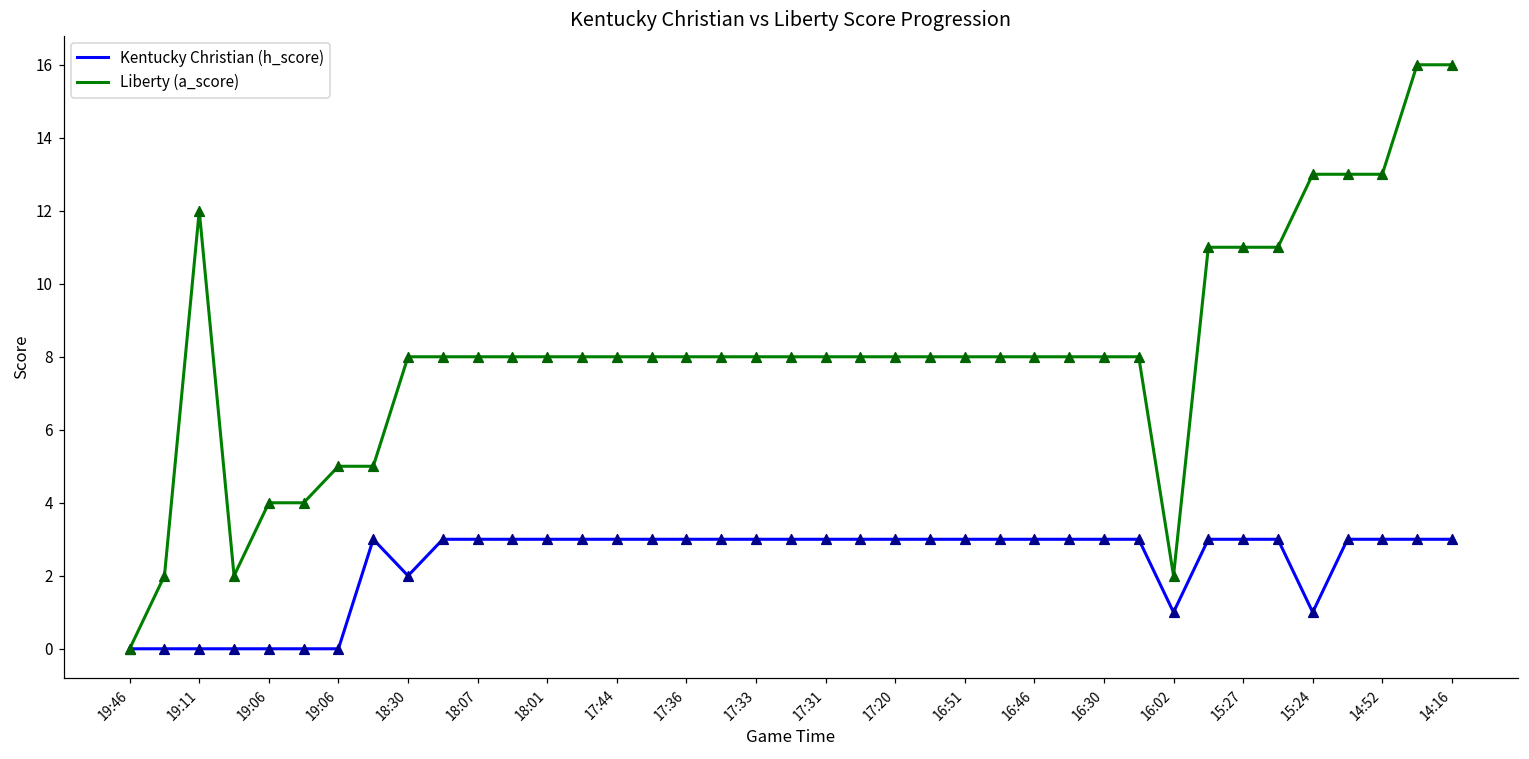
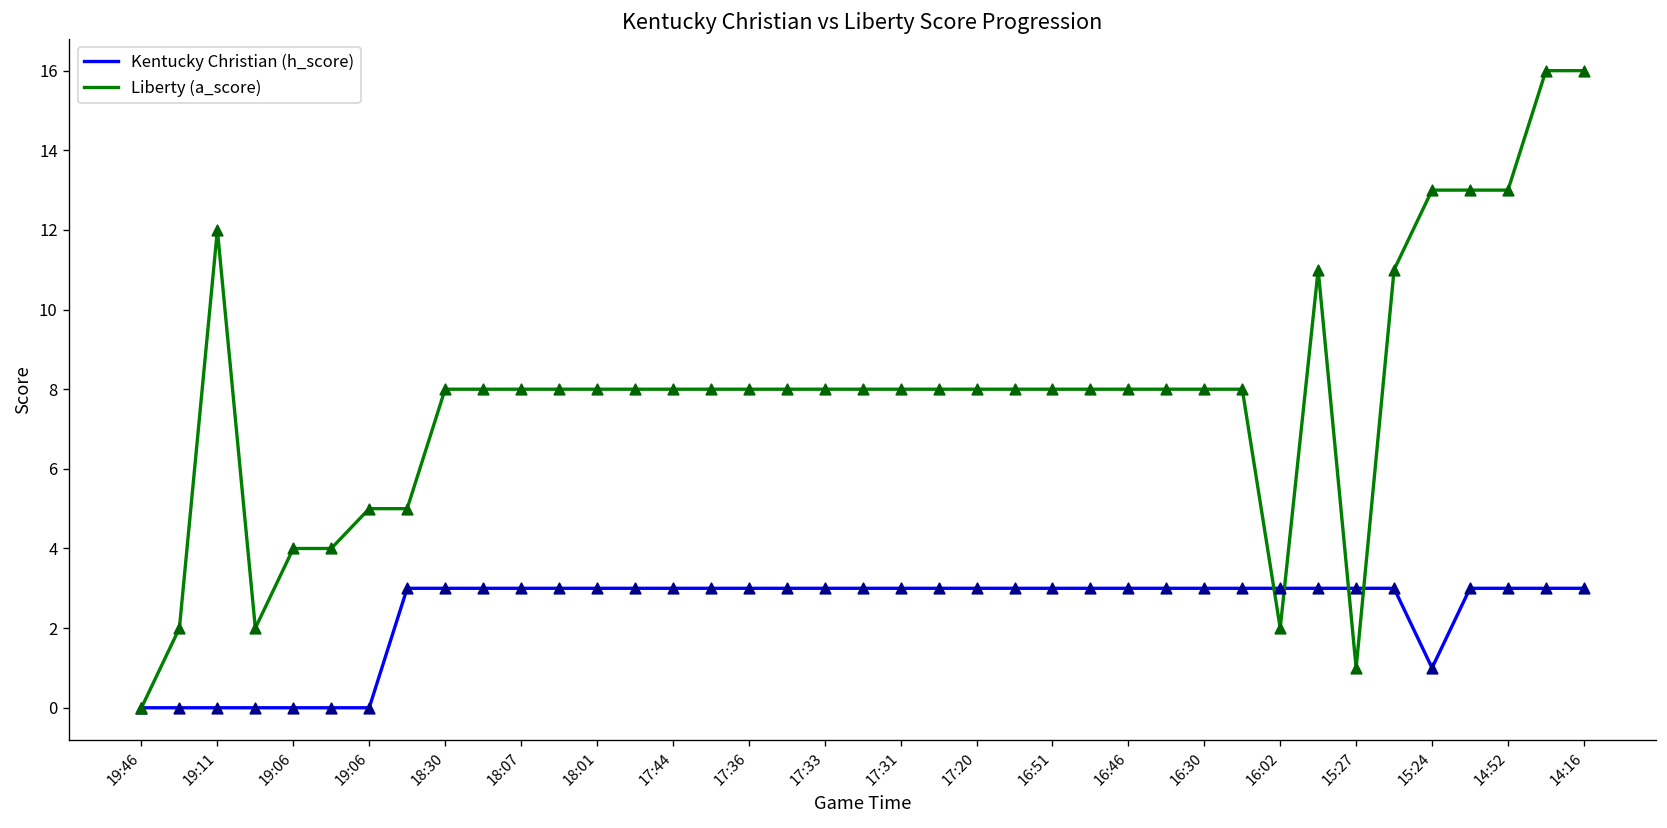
Kentucky Christian (h_score), 18:30: 2 -> 3
Kentucky Christian (h_score), 16:02: 1 -> 3
Liberty (a_score), 15:27: 11 -> 1
